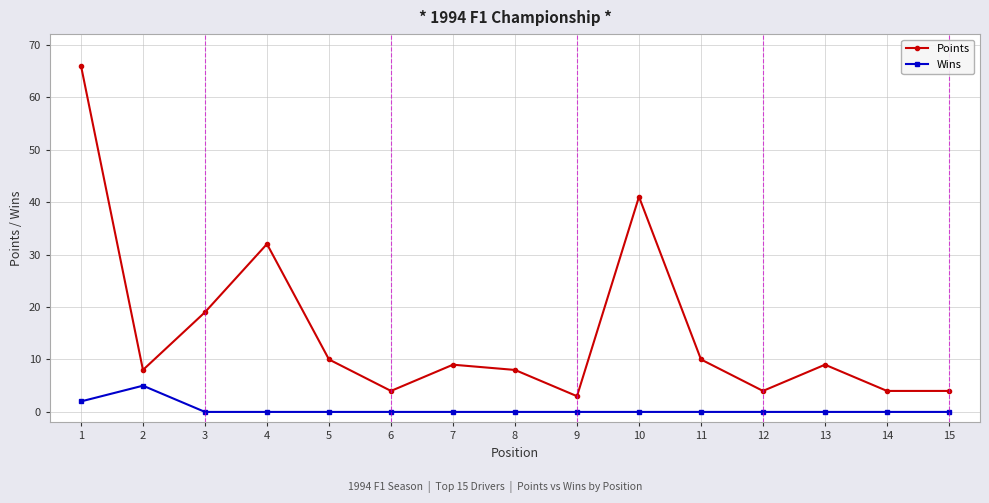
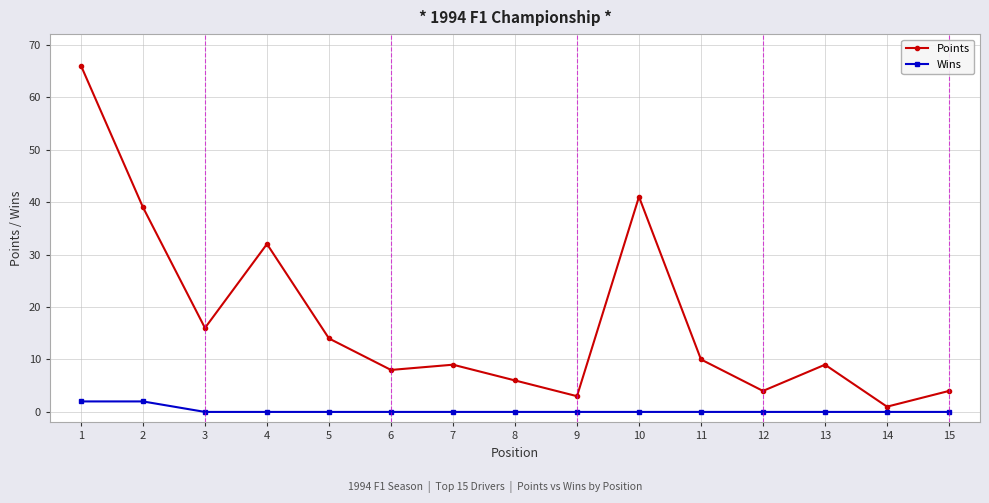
Points, 2: 8 -> 39
Wins, 2: 5 -> 2
Points, 3: 19 -> 16
Points, 5: 10 -> 14
Points, 6: 4 -> 8
Points, 8: 8 -> 6
Points, 14: 4 -> 1
